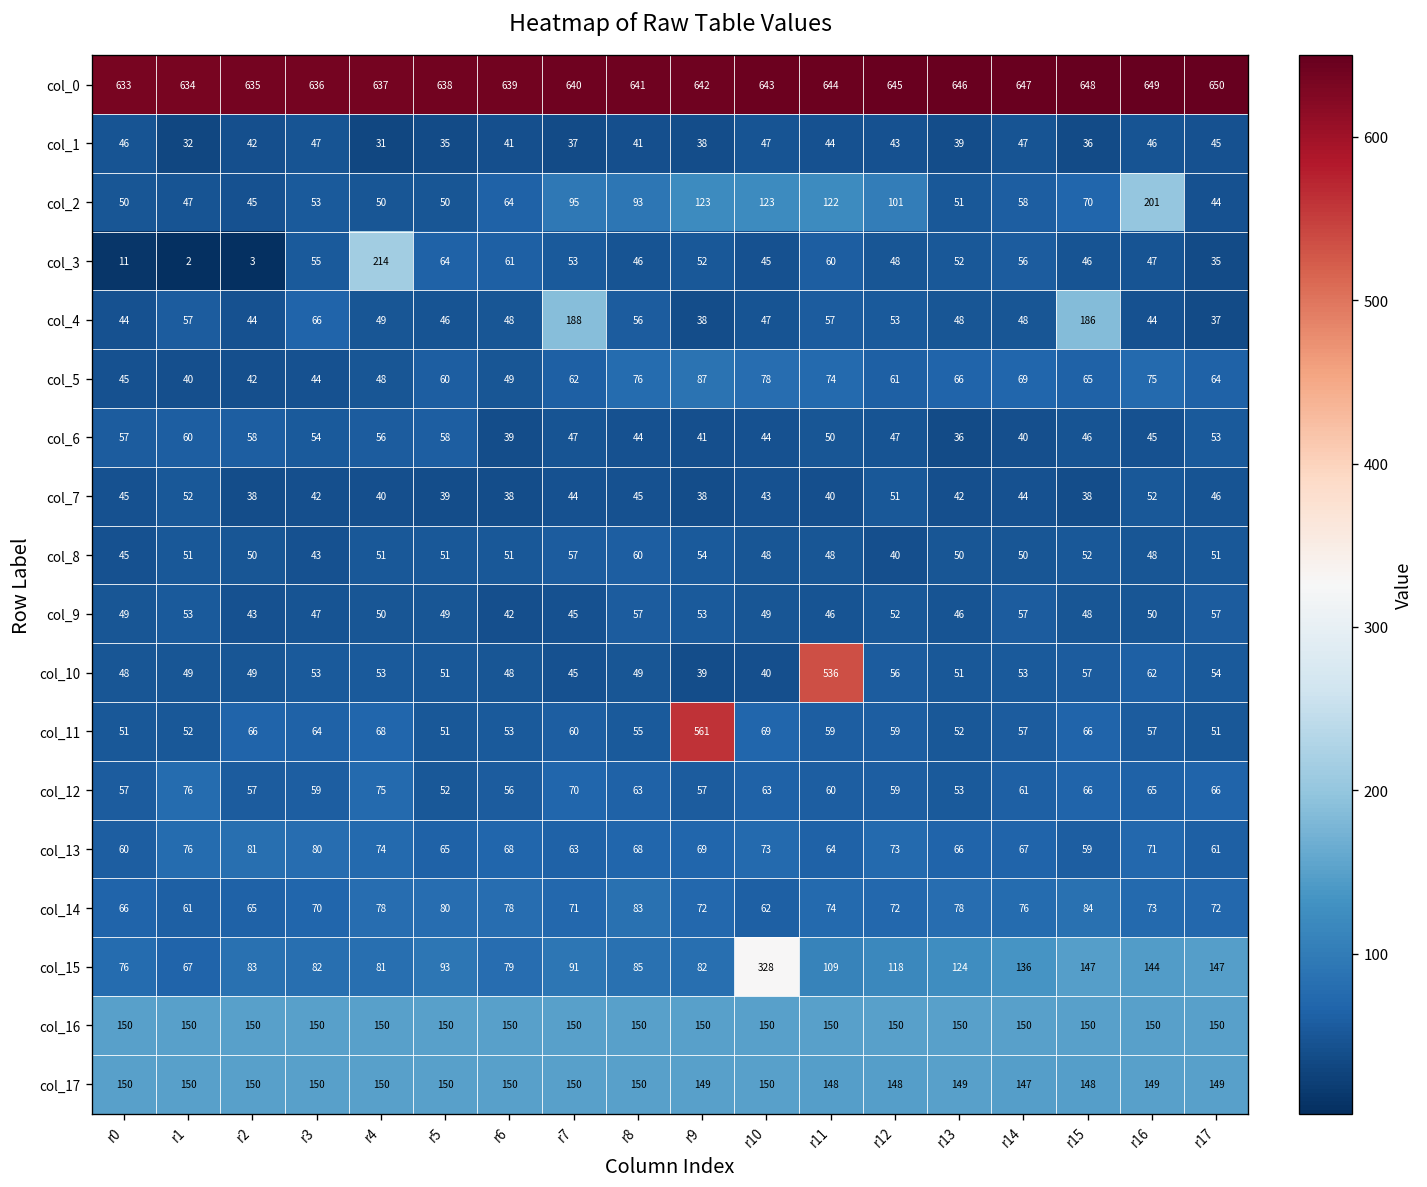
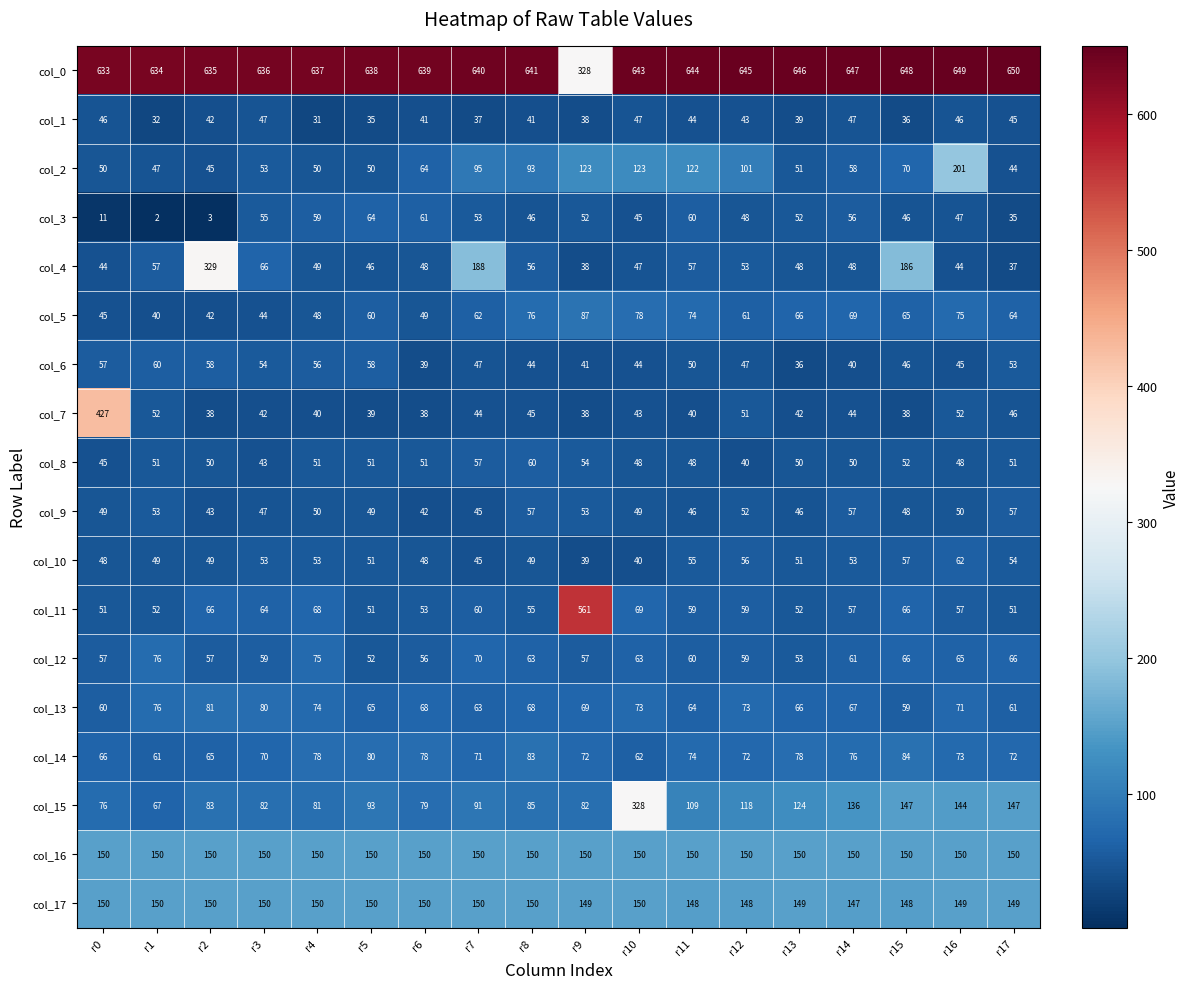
col_0, r9: 642 -> 328
col_3, r4: 214 -> 59
col_4, r2: 44 -> 329
col_7, r0: 45 -> 427
col_10, r11: 536 -> 55
